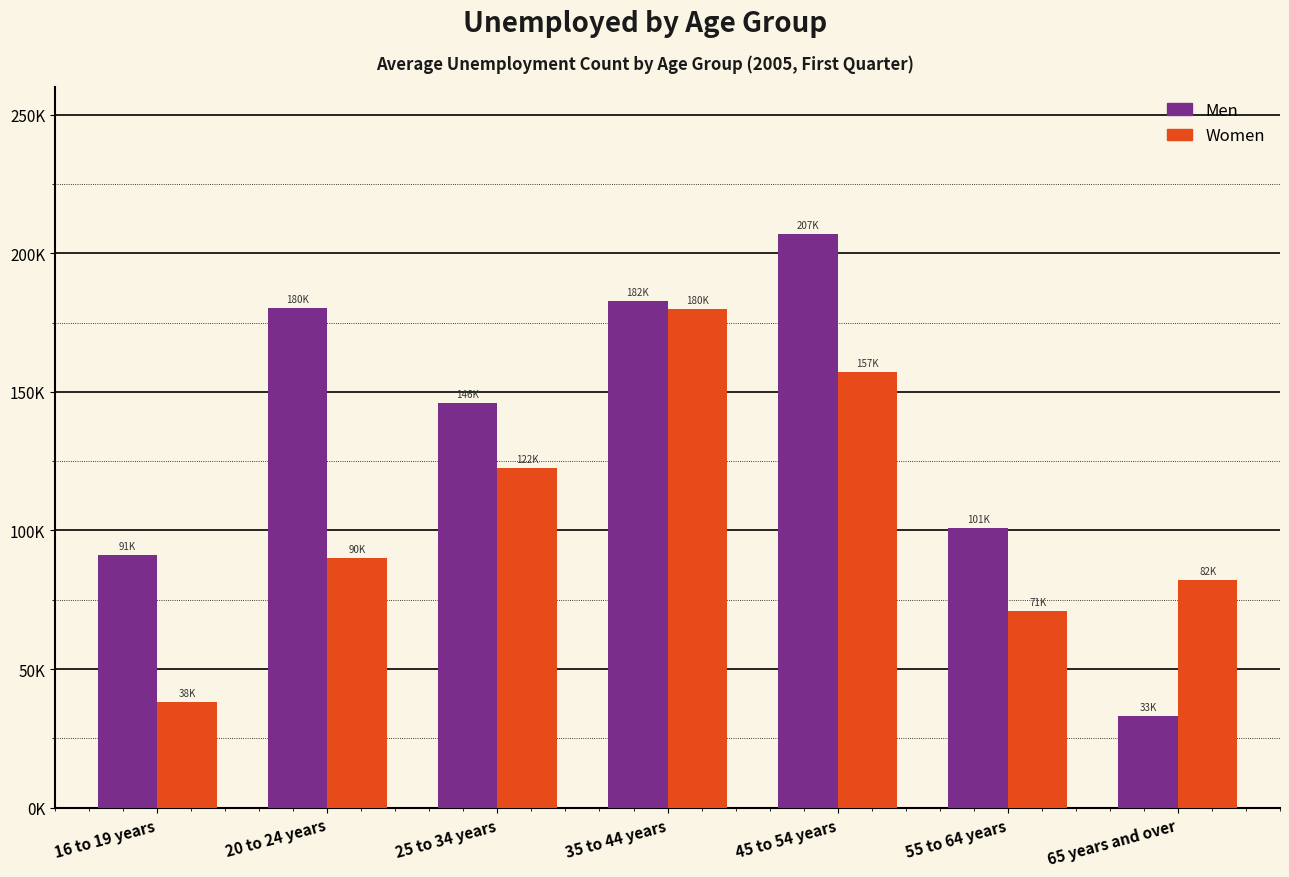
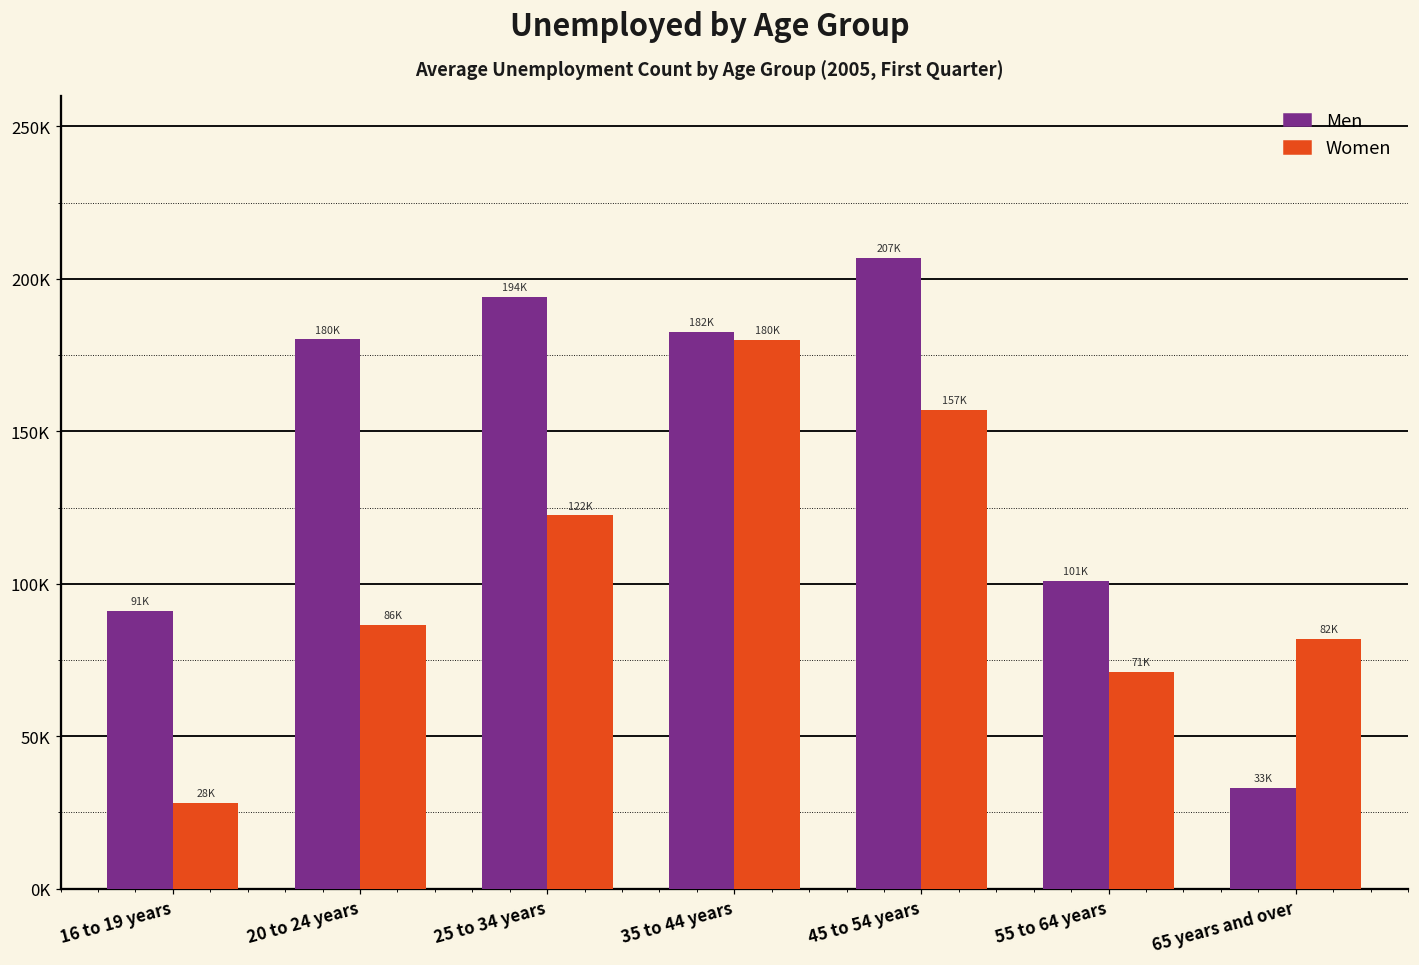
Women, 16 to 19 years: 38K -> 28K
Women, 20 to 24 years: 90K -> 86K
Men, 25 to 34 years: 146K -> 194K
